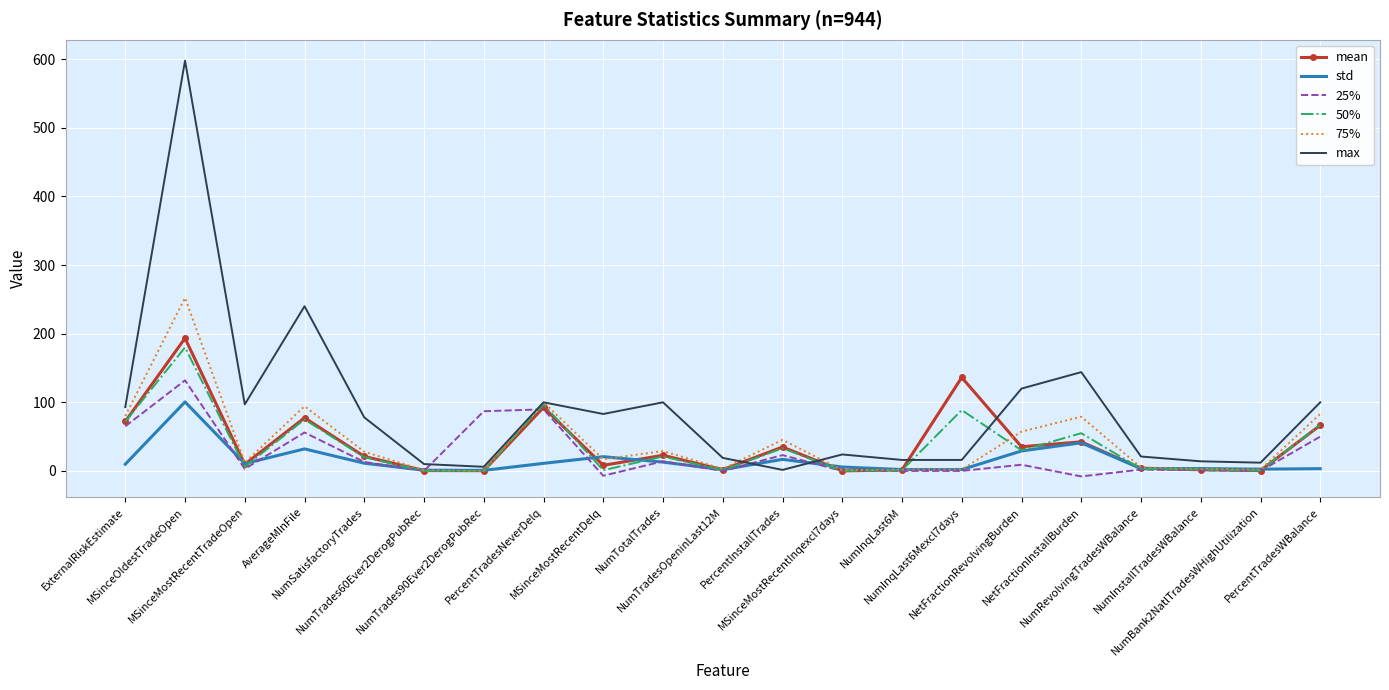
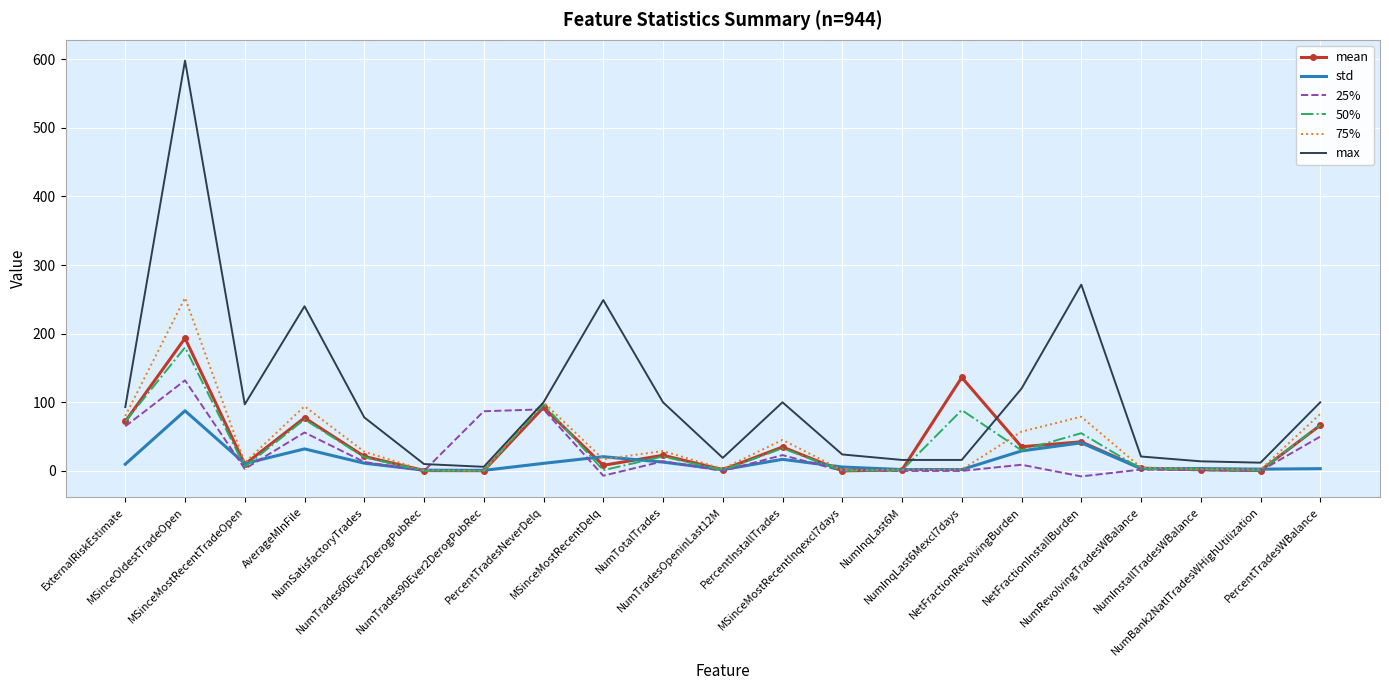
std, MSinceOldestTradeOpen: 100 -> 90
max, MSinceMostRecentDelq: 80 -> 250
max, PercentInstallTrades: 0 -> 100
max, NetFractionInstallBurden: 140 -> 270
